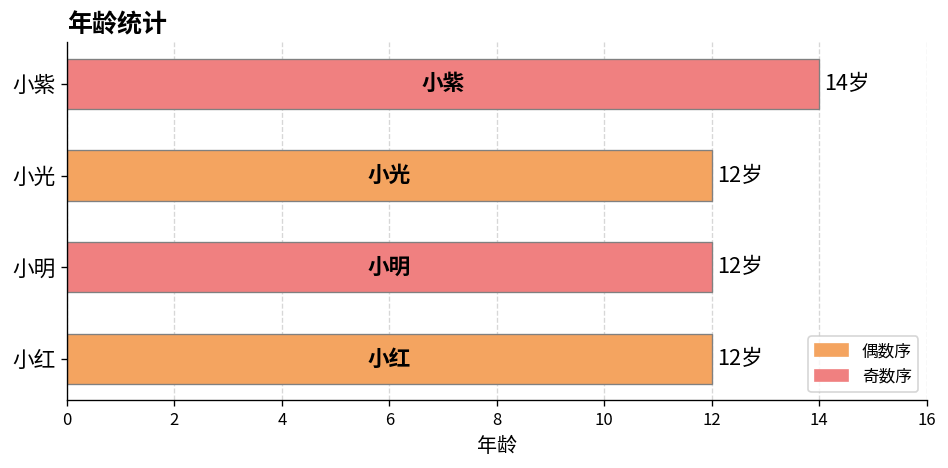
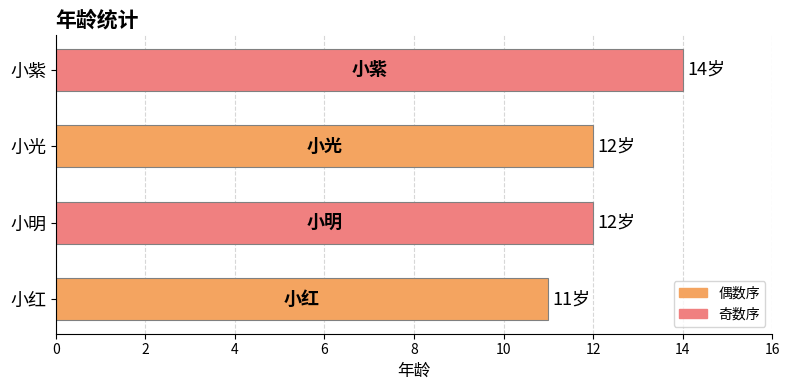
小红: 12岁 -> 11岁
